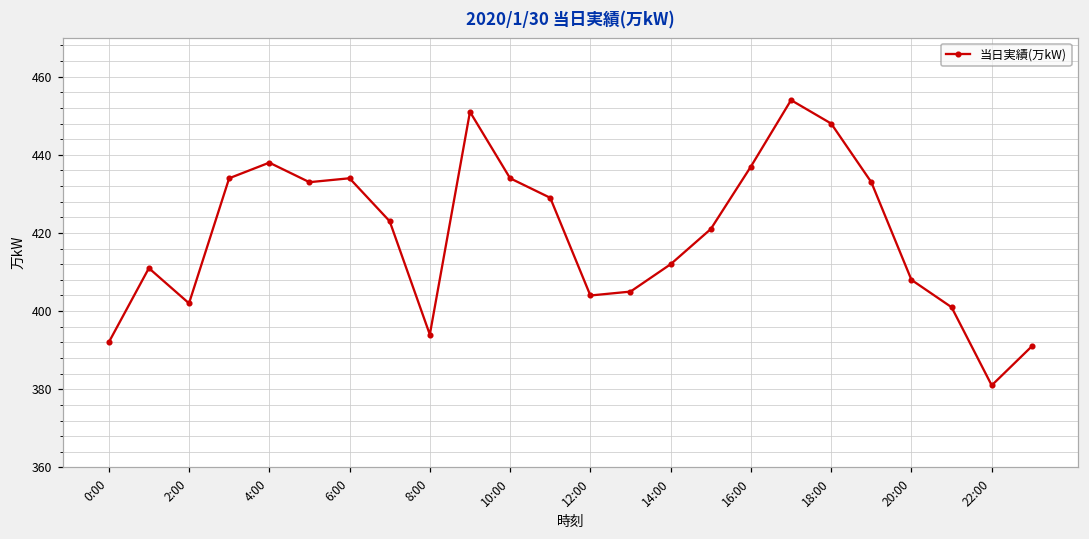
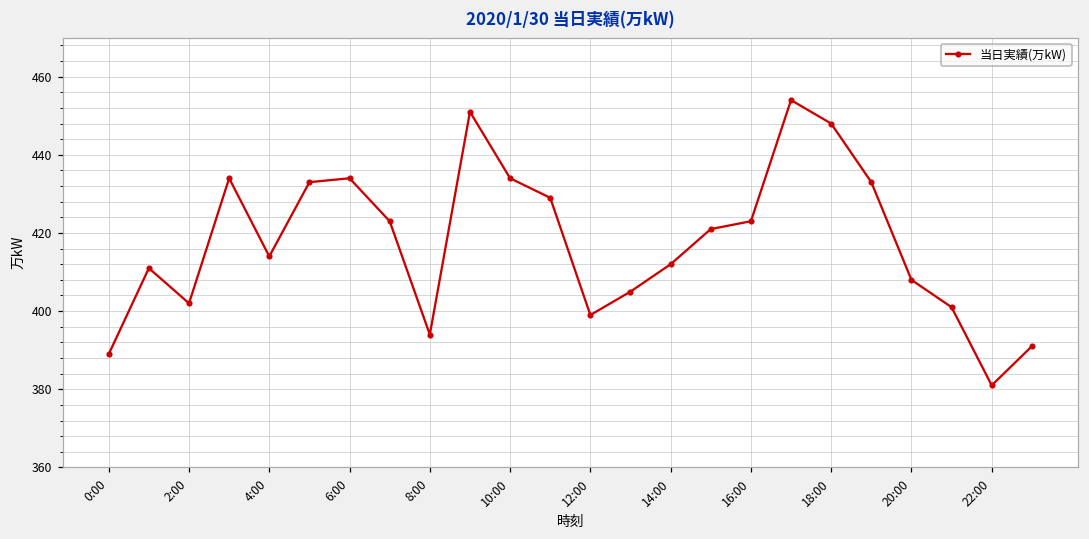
0:00: 392 -> 389
4:00: 438 -> 414
12:00: 404 -> 399
16:00: 437 -> 423
